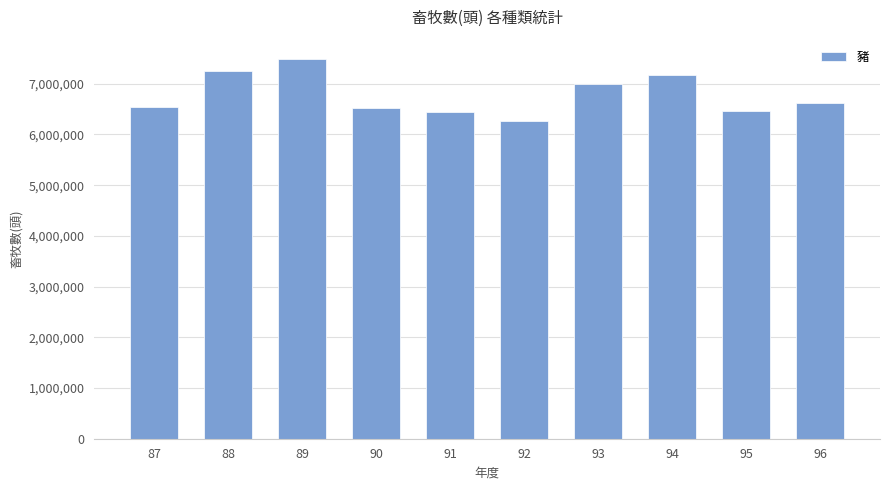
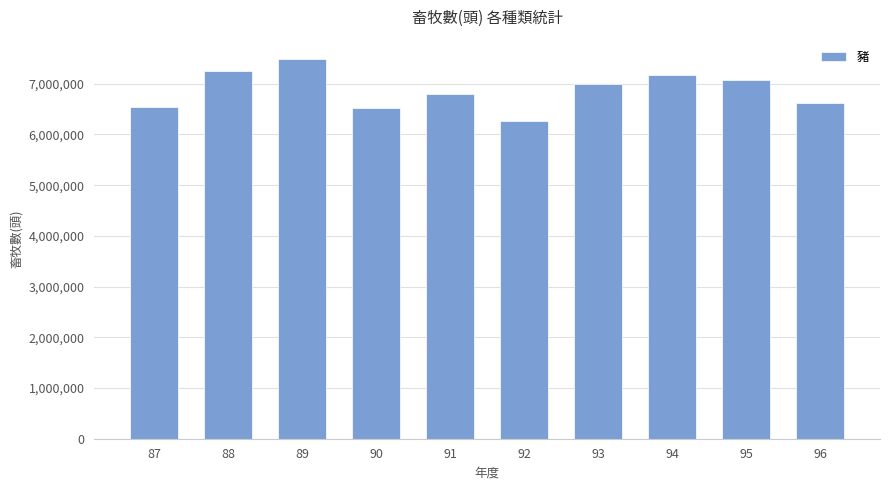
91: 6,400,000 -> 6,800,000
95: 6,500,000 -> 7,100,000
